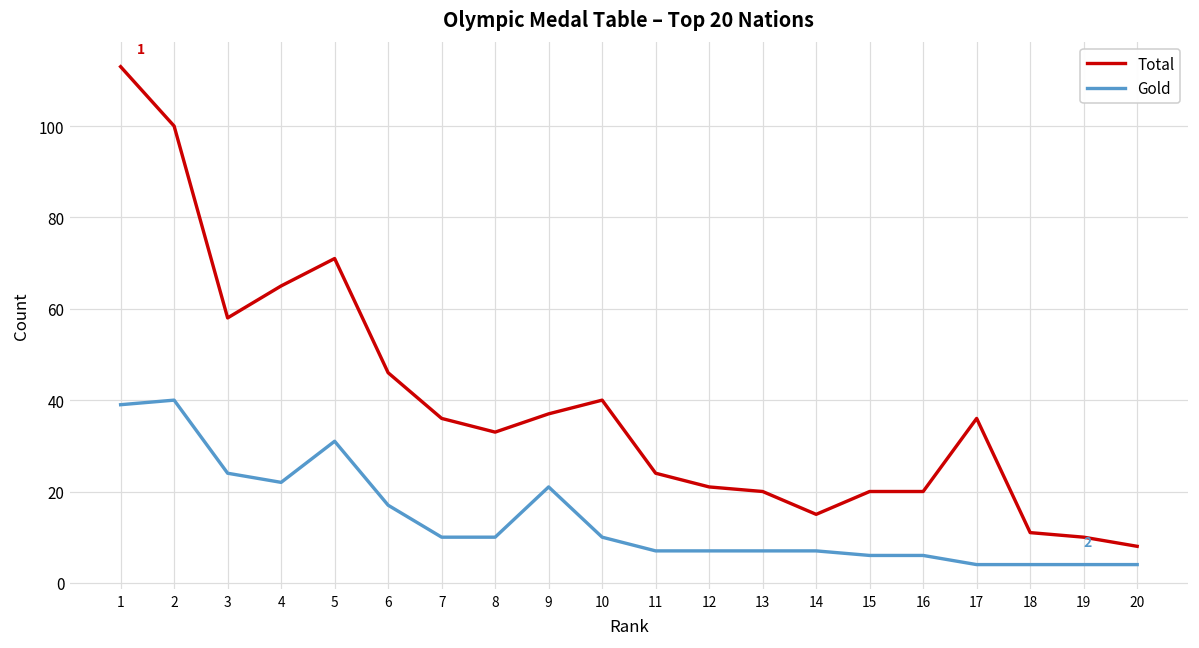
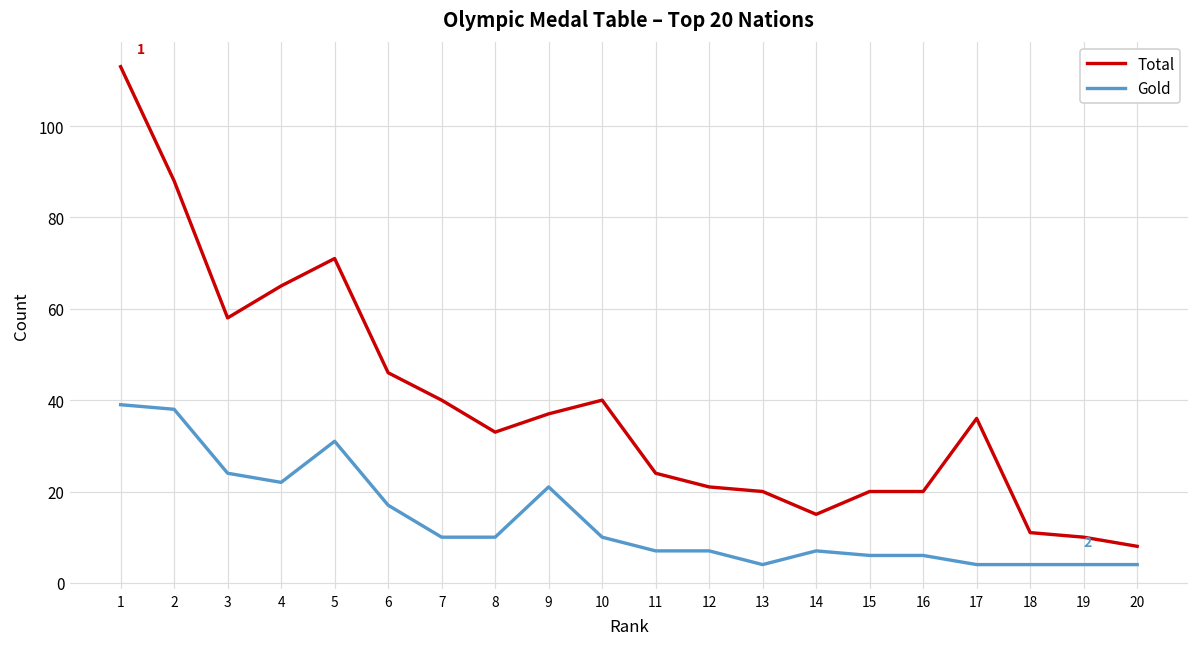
Total, 2: 100 -> 88
Gold, 2: 40 -> 38
Total, 7: 36 -> 40
Gold, 13: 7 -> 4
